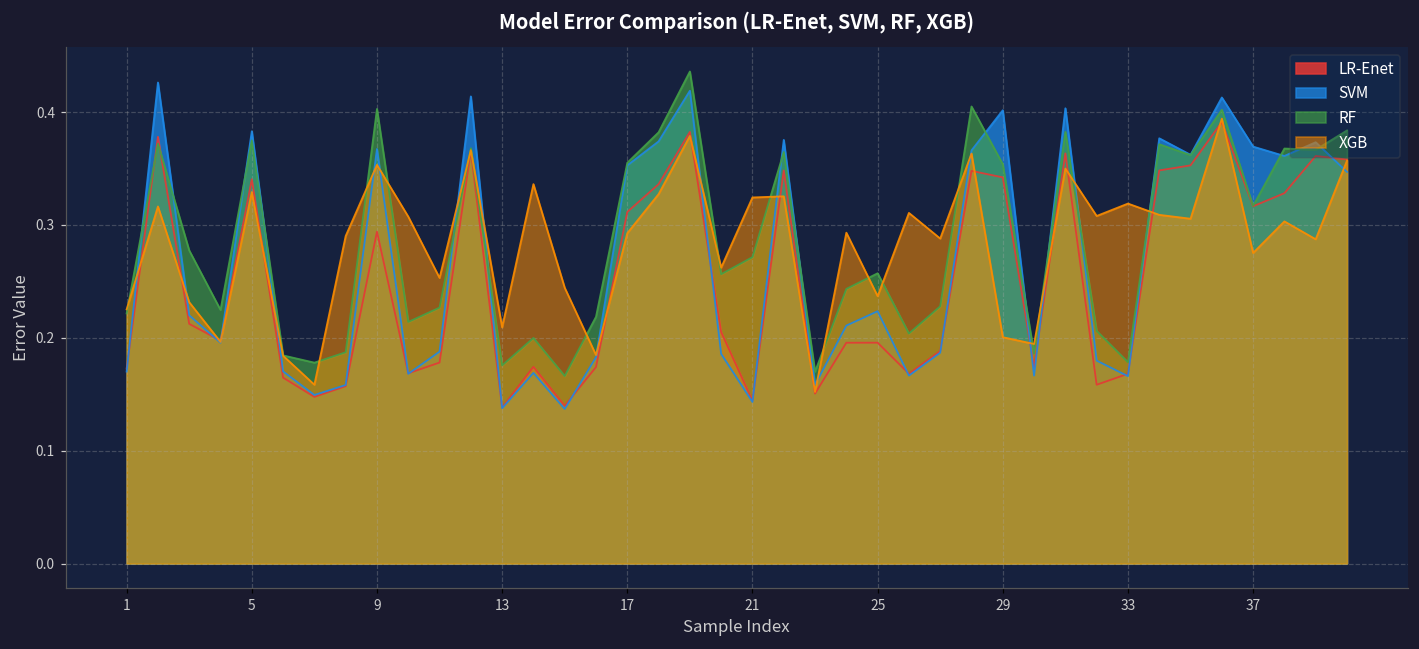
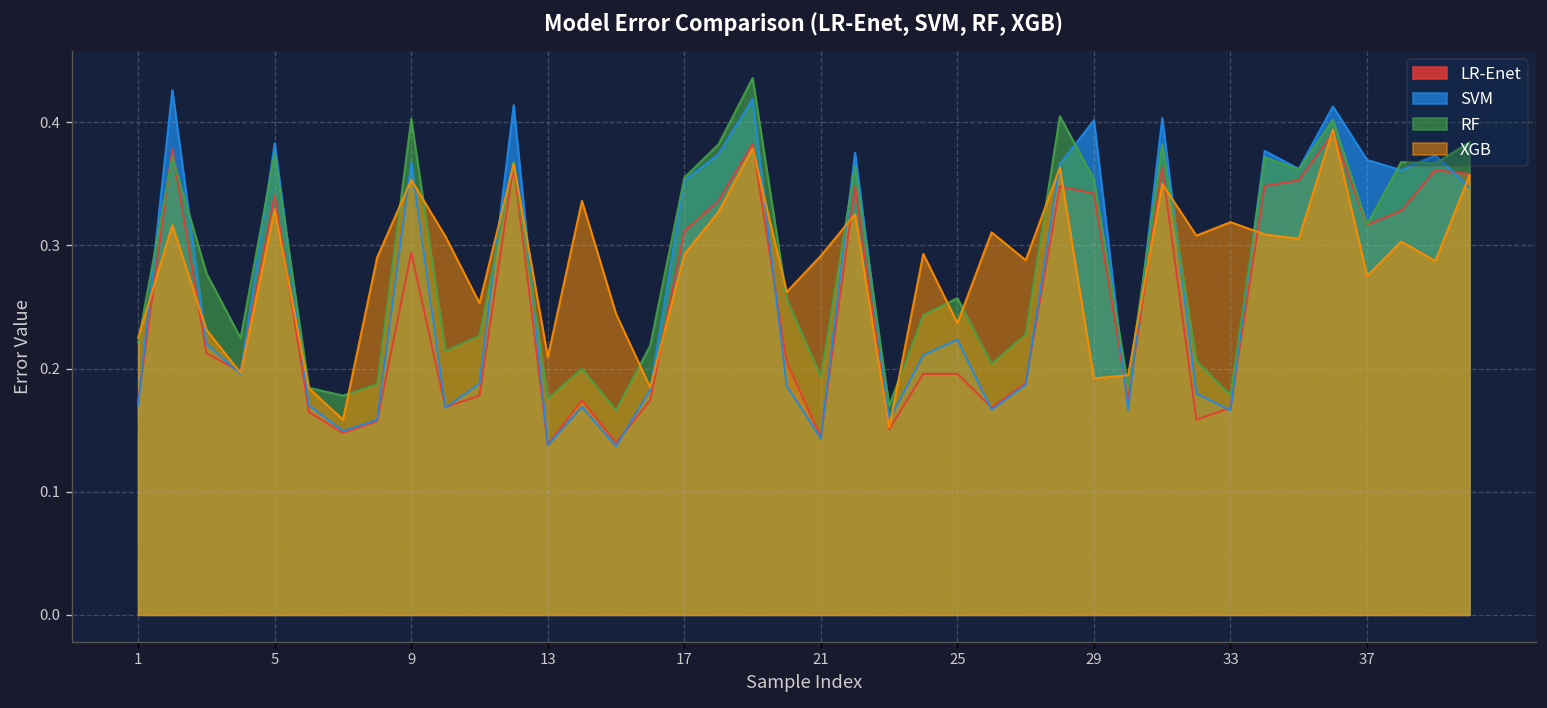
RF, 21: 0.271 -> 0.193
XGB, 21: 0.324 -> 0.292
XGB, 29: 0.201 -> 0.192
